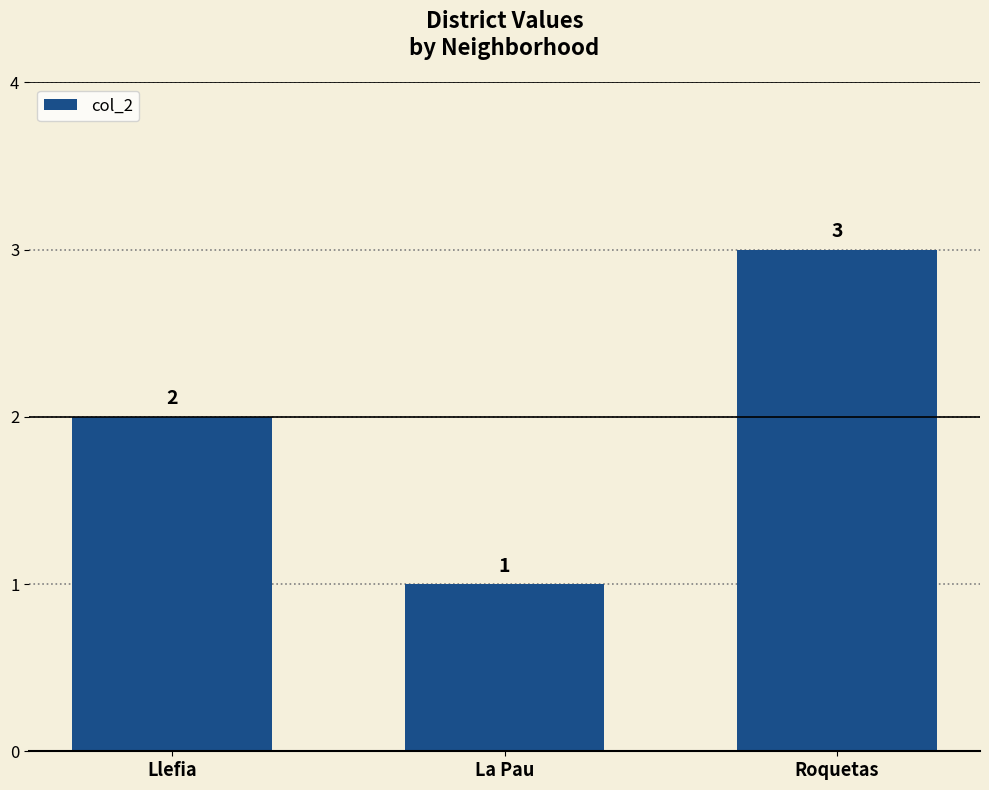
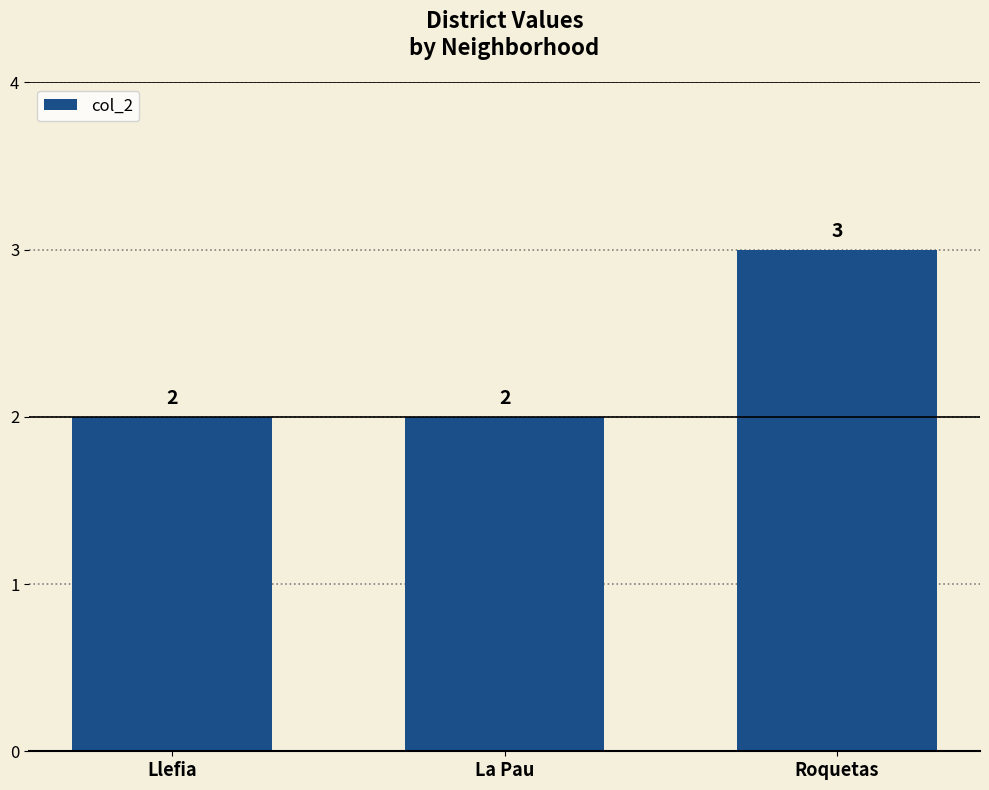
La Pau: 1 -> 2
